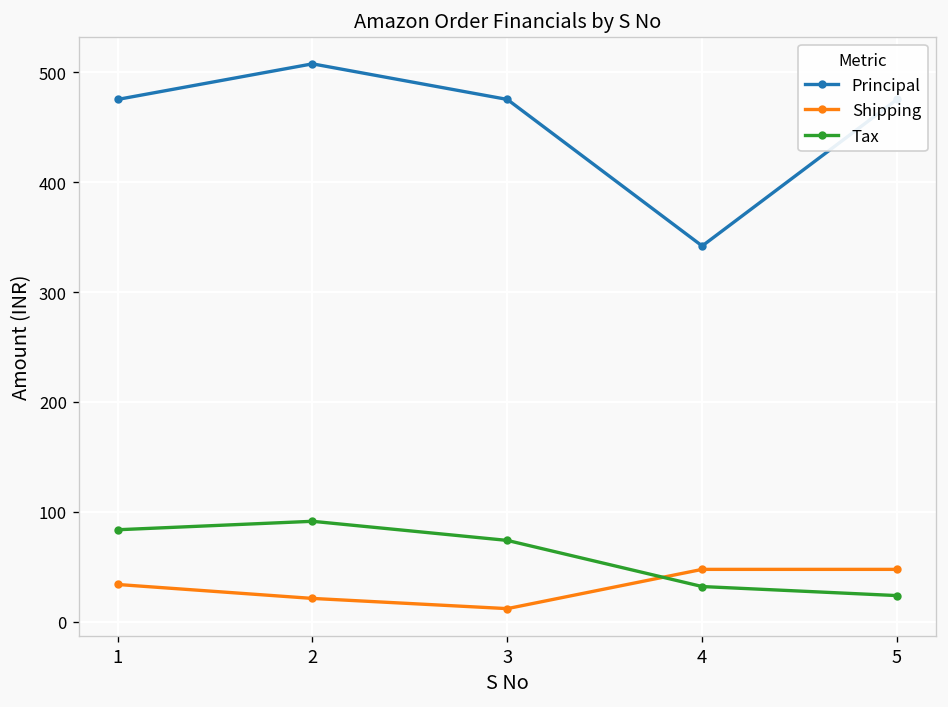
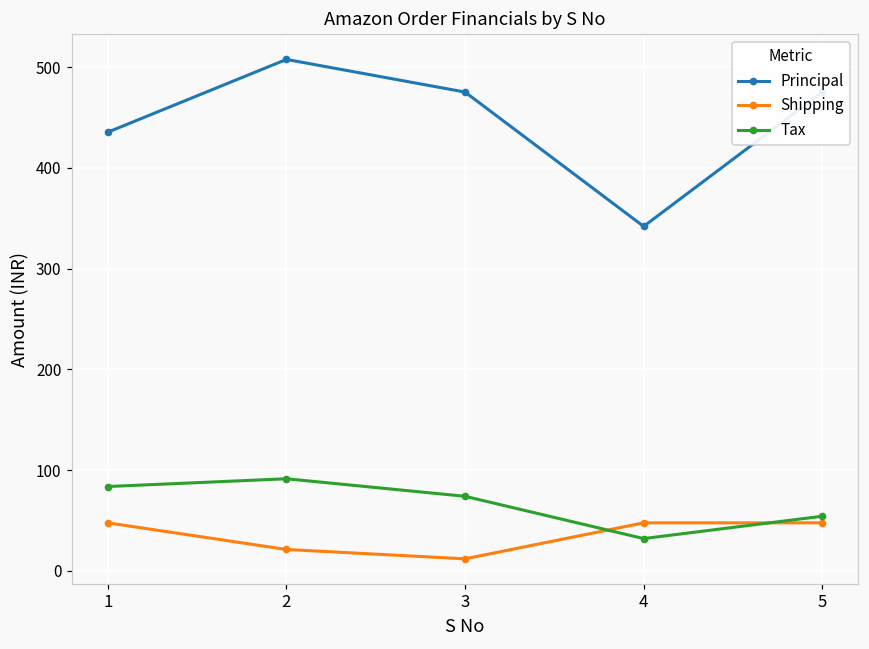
Principal, 1: 480 -> 440
Shipping, 1: 30 -> 50
Tax, 5: 20 -> 50
